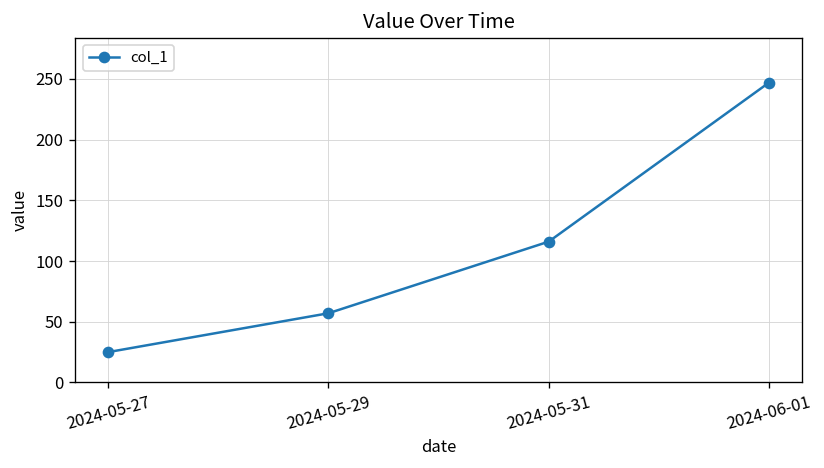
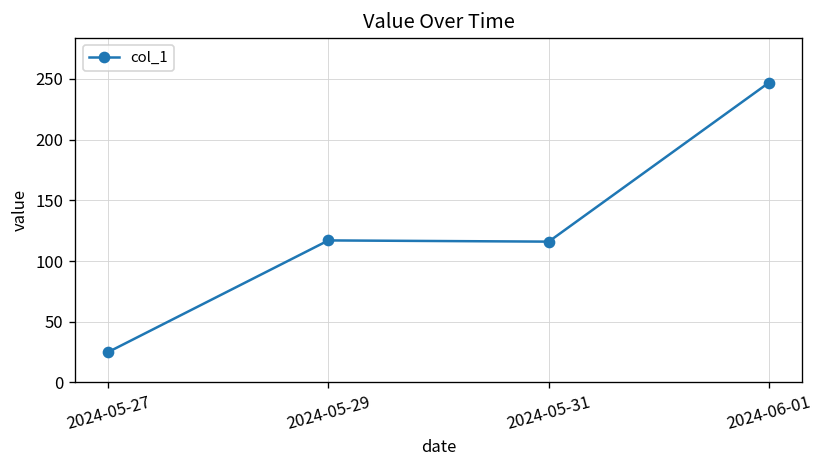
2024-05-29: 57 -> 117
